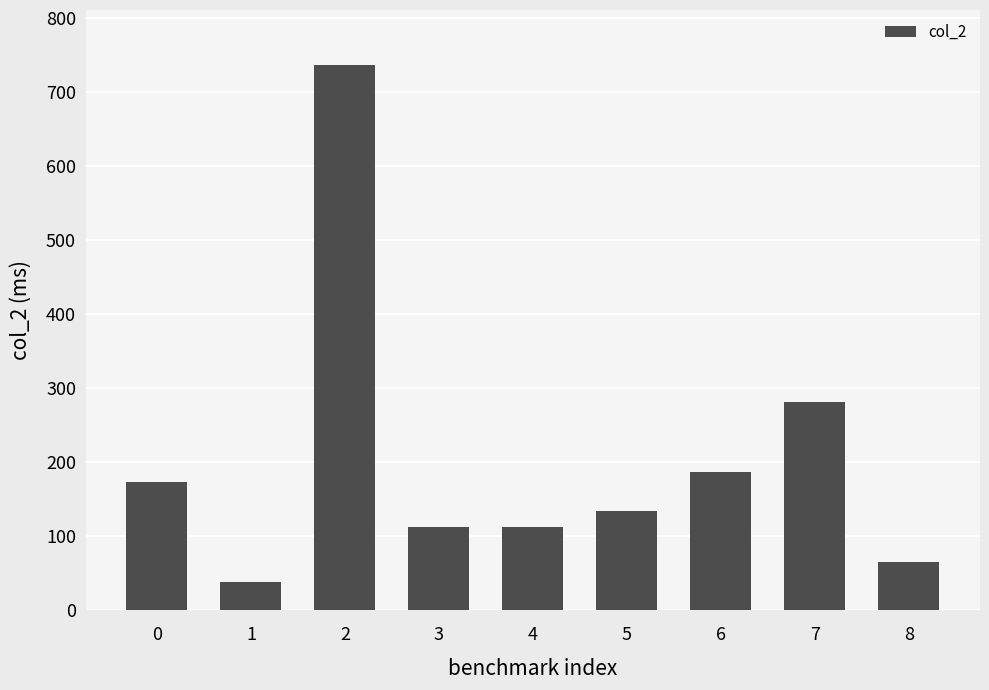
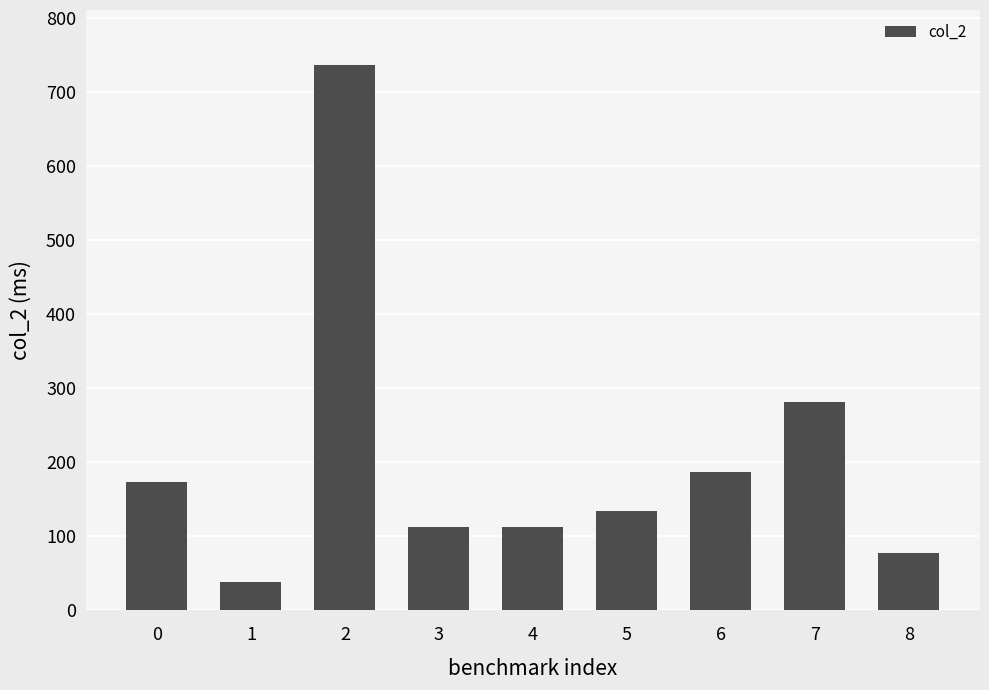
8: 70 -> 80
